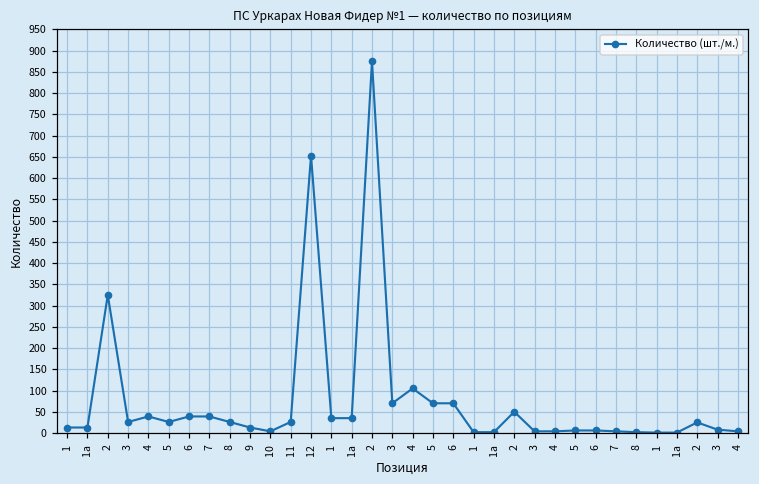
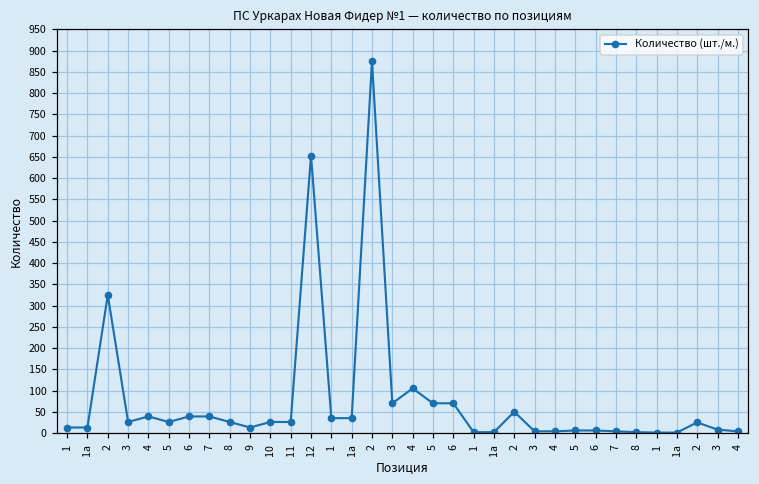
10: 0 -> 30
